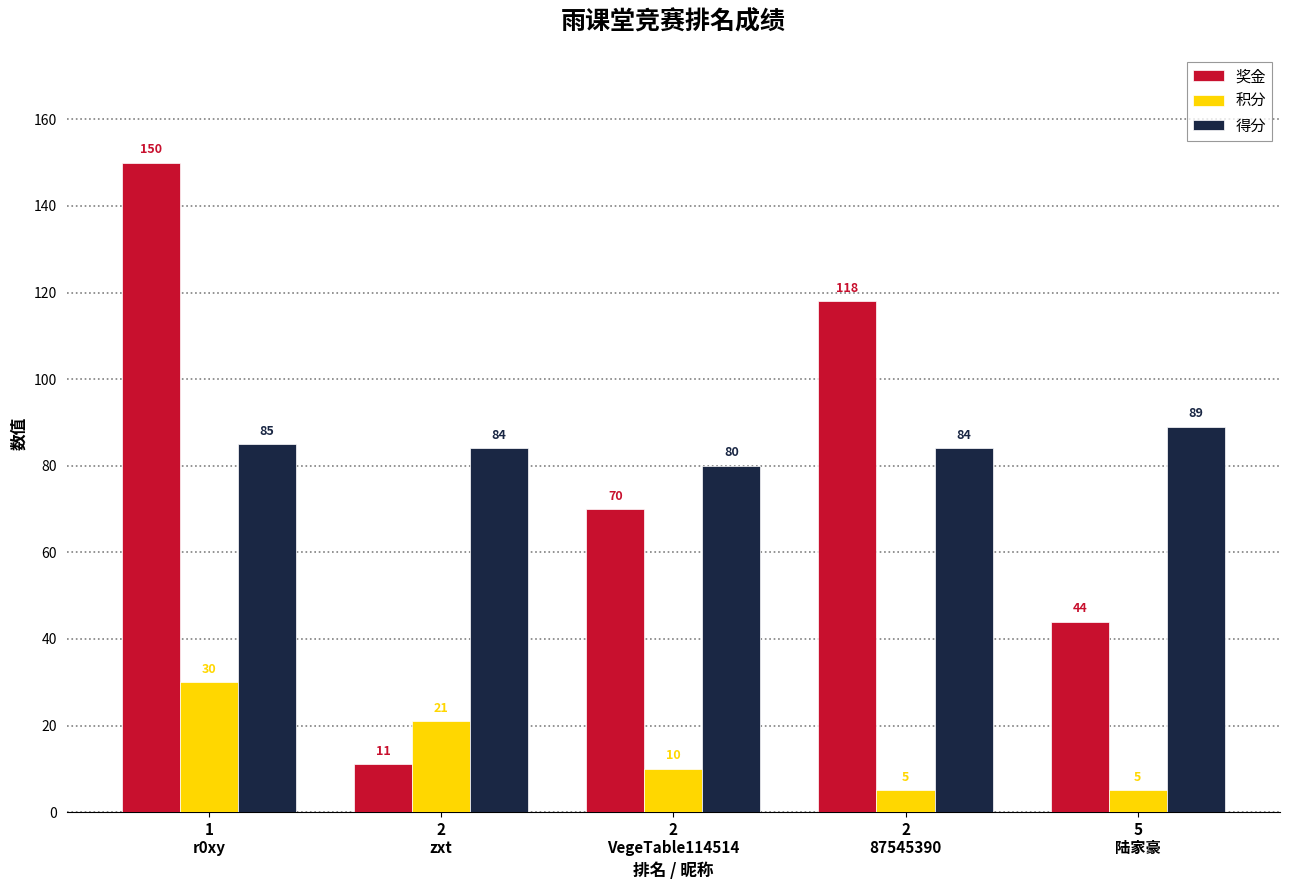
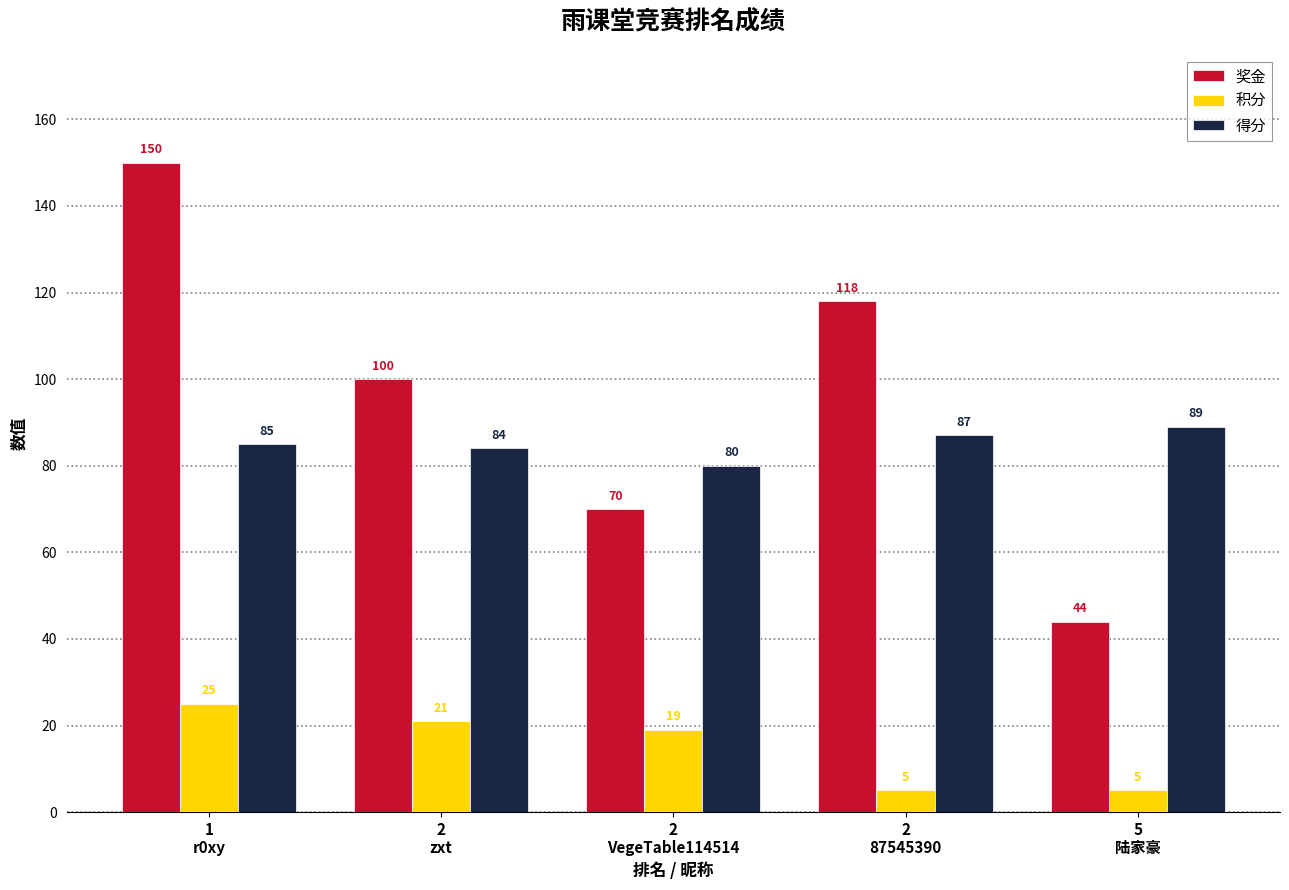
积分, 1 r0xy: 30 -> 25
奖金, 2 zxt: 11 -> 100
积分, 2 VegeTable114514: 10 -> 19
得分, 2 87545390: 84 -> 87
